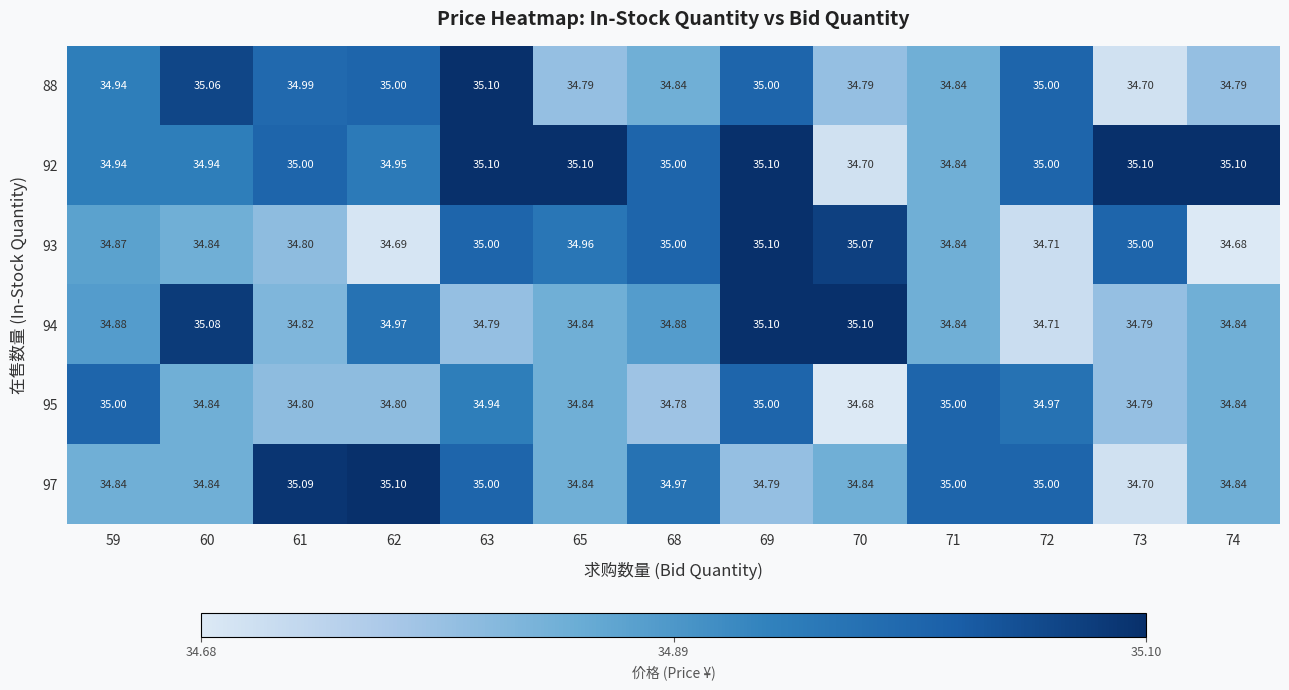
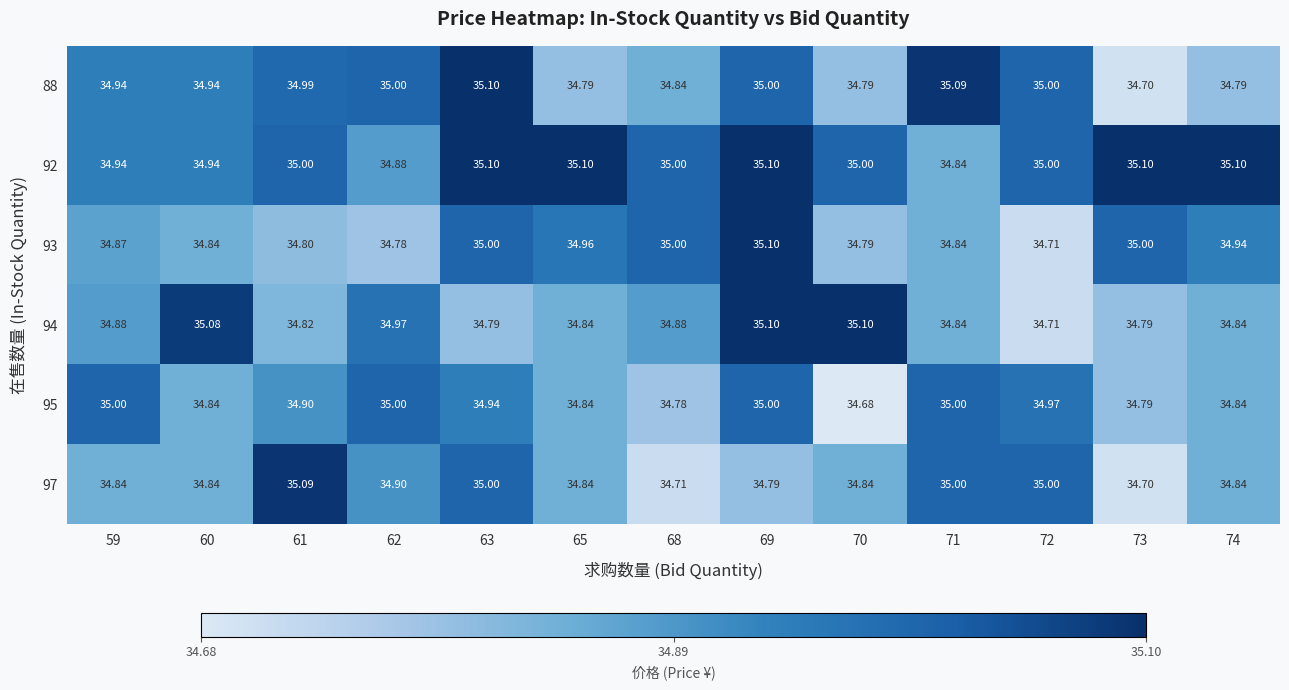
88, 60: 35.06 -> 34.94
88, 71: 34.84 -> 35.09
92, 62: 34.95 -> 34.88
92, 70: 34.70 -> 35.00
93, 62: 34.69 -> 34.78
93, 70: 35.07 -> 34.79
93, 74: 34.68 -> 34.94
95, 61: 34.80 -> 34.90
95, 62: 34.80 -> 35.00
97, 62: 35.10 -> 34.90
97, 68: 34.97 -> 34.71
